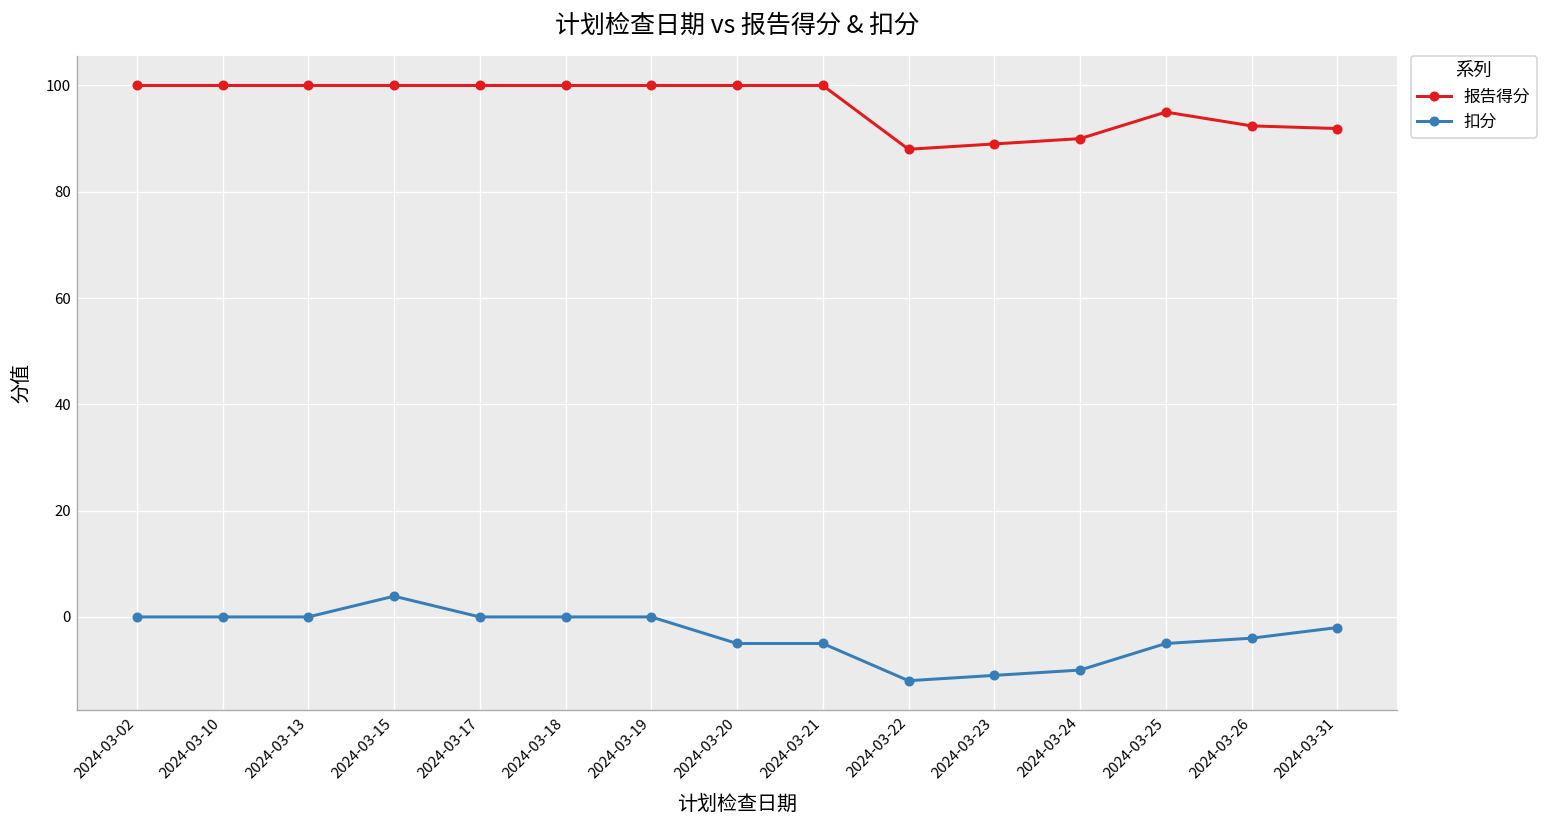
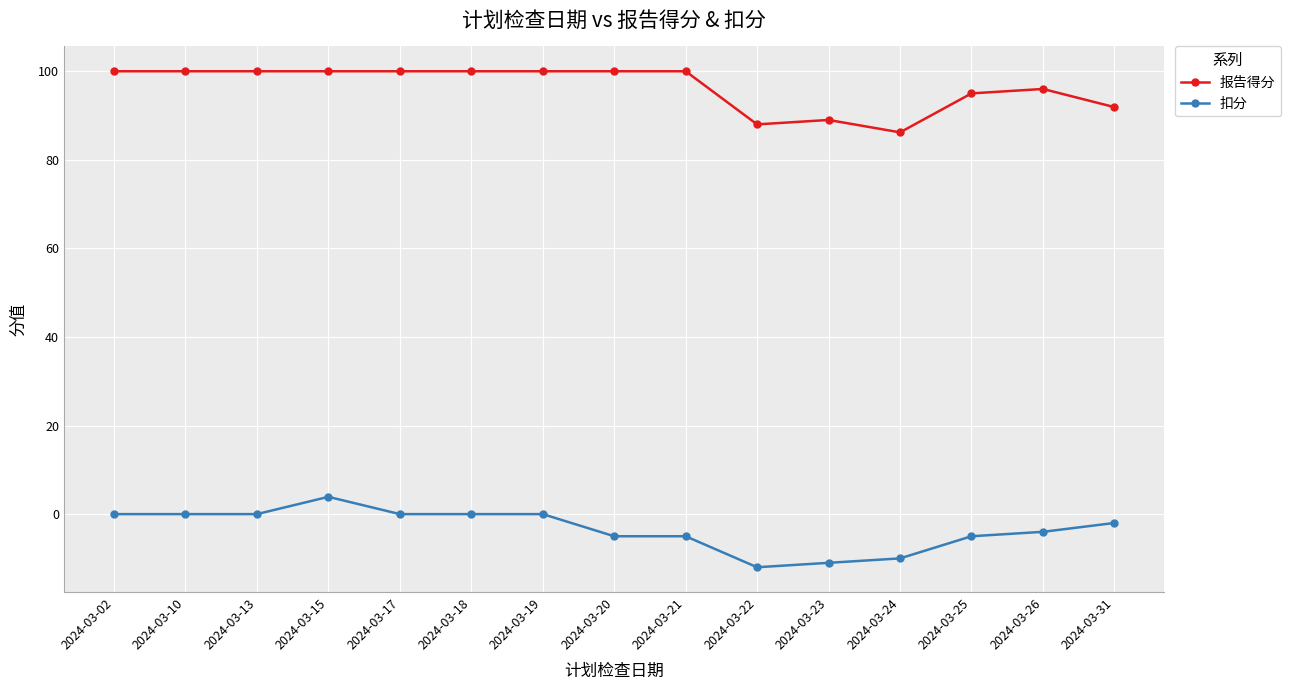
报告得分, 2024-03-24: 90 -> 86
报告得分, 2024-03-26: 92 -> 96
